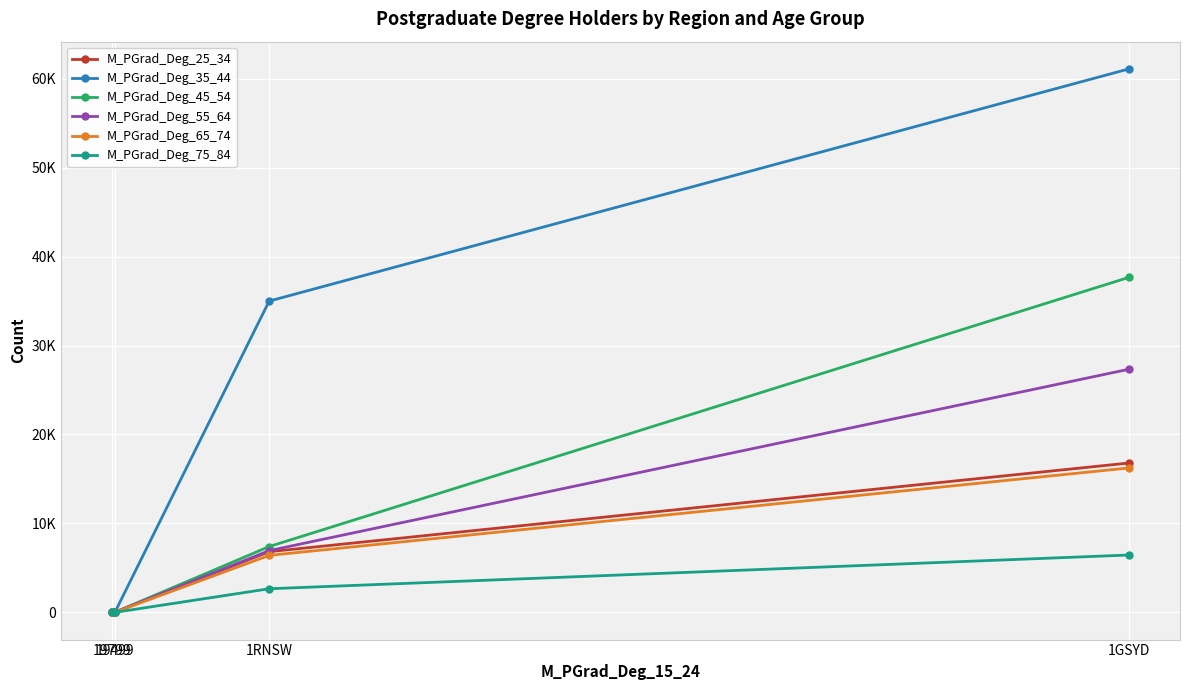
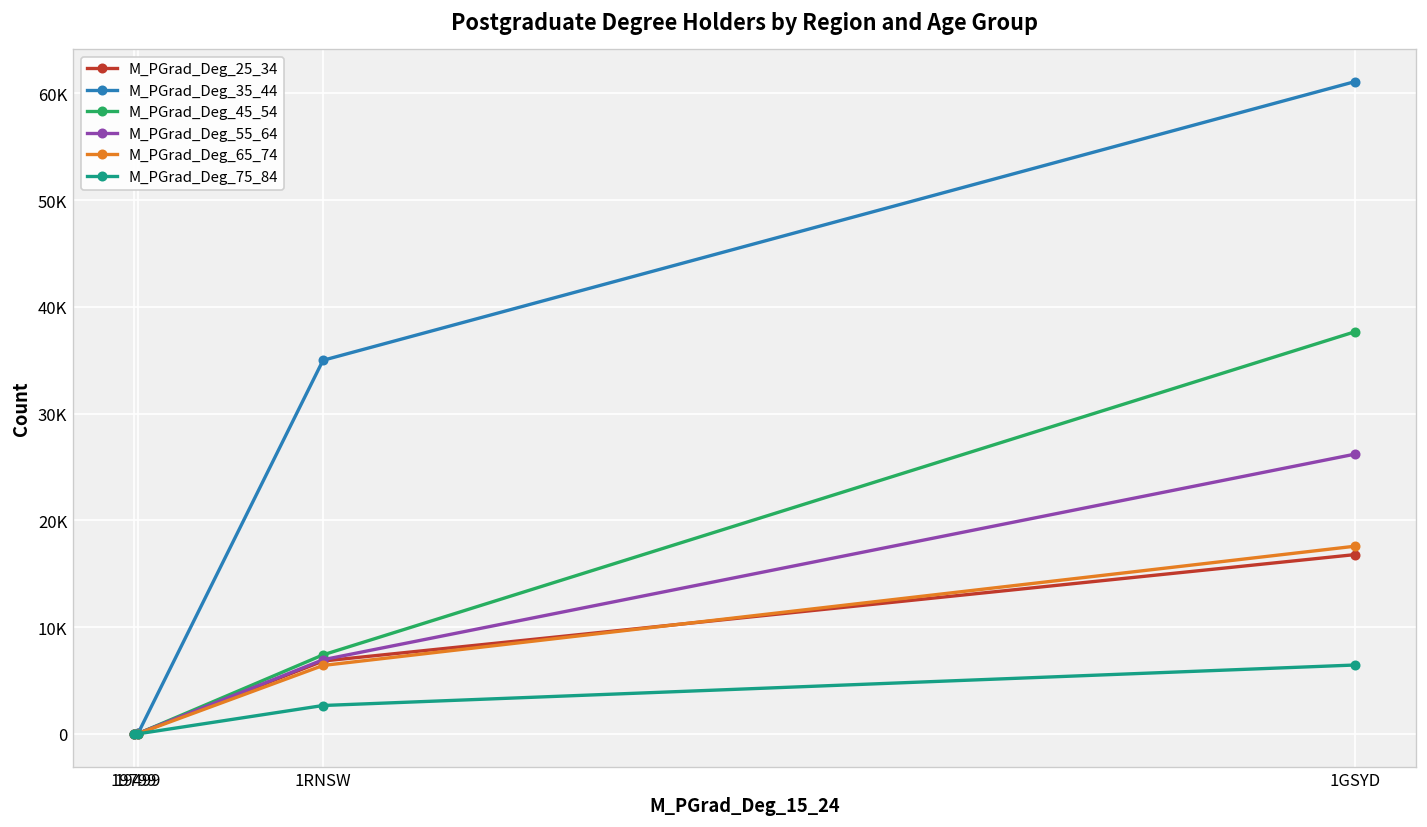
M_PGrad_Deg_55_64, 1GSYD: 27000 -> 26000
M_PGrad_Deg_65_74, 1GSYD: 16000 -> 18000
